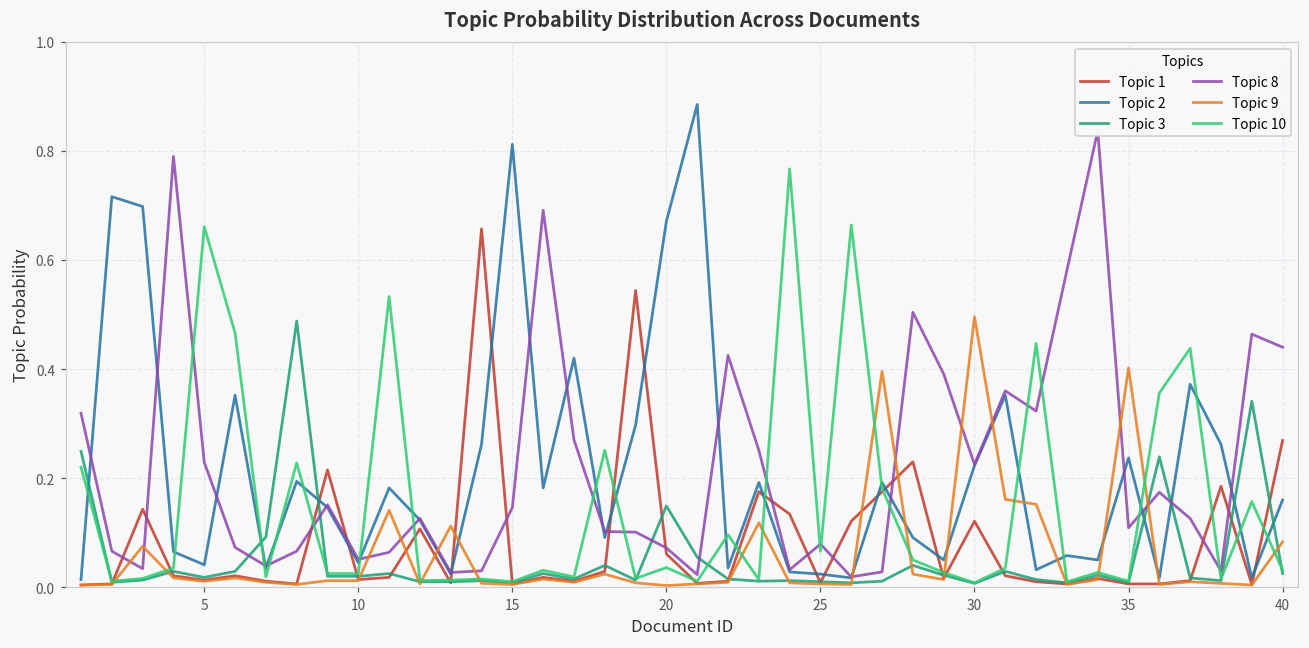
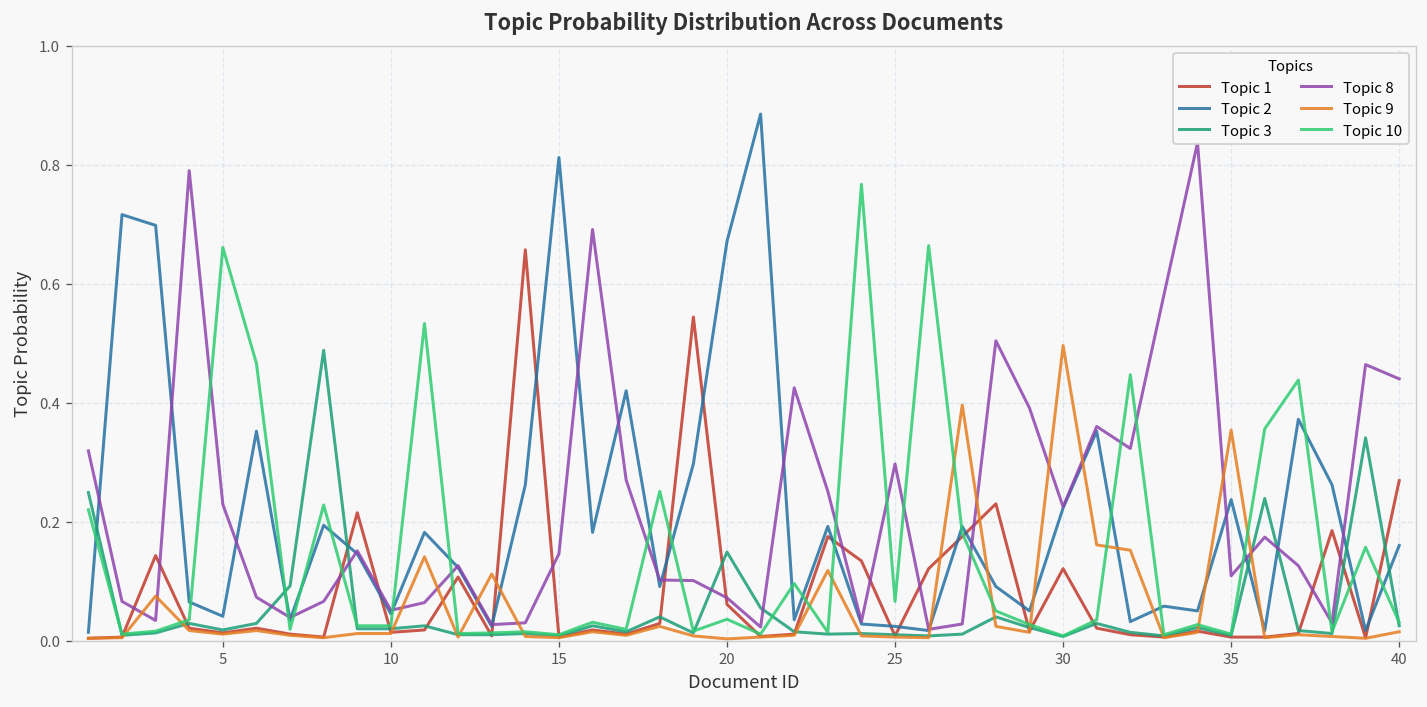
Topic 8, 25: 0.08 -> 0.30
Topic 9, 35: 0.40 -> 0.35
Topic 9, 40: 0.08 -> 0.02
